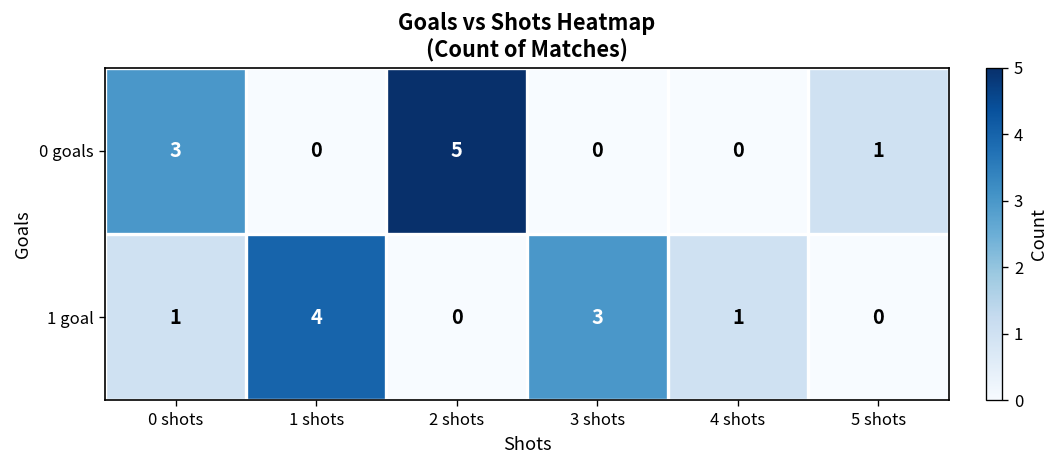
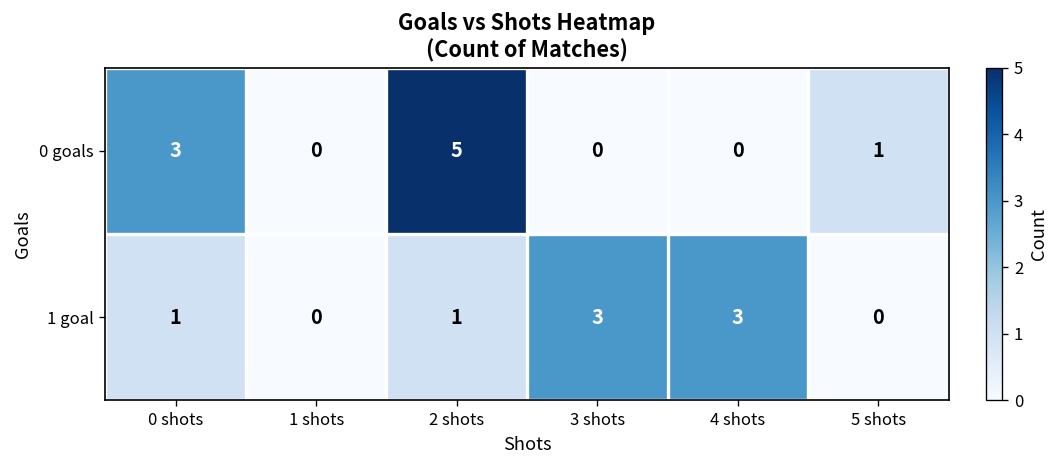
1 goal, 1 shots: 4 -> 0
1 goal, 2 shots: 0 -> 1
1 goal, 4 shots: 1 -> 3
